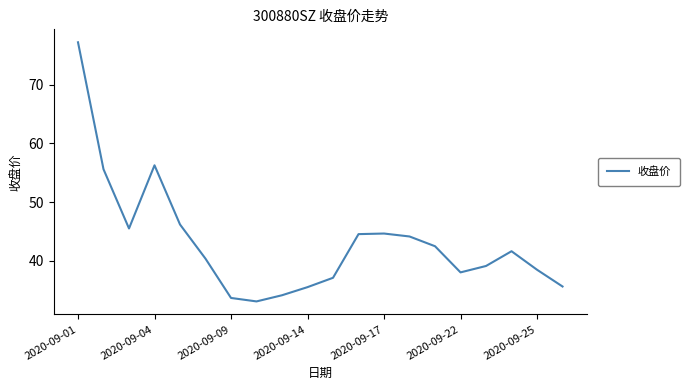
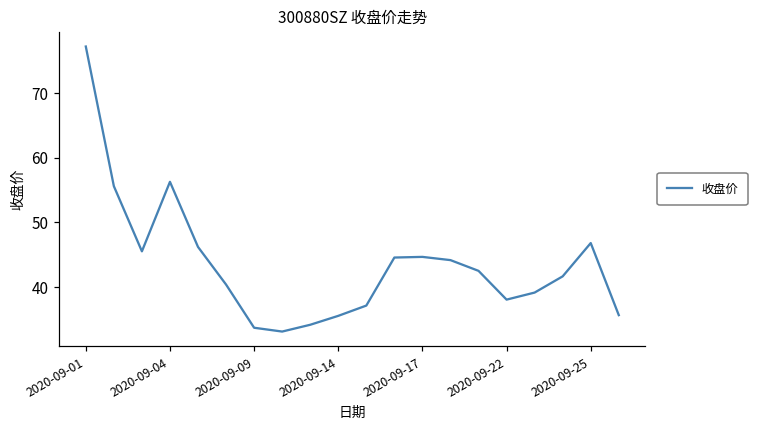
2020-09-25: 39 -> 47
